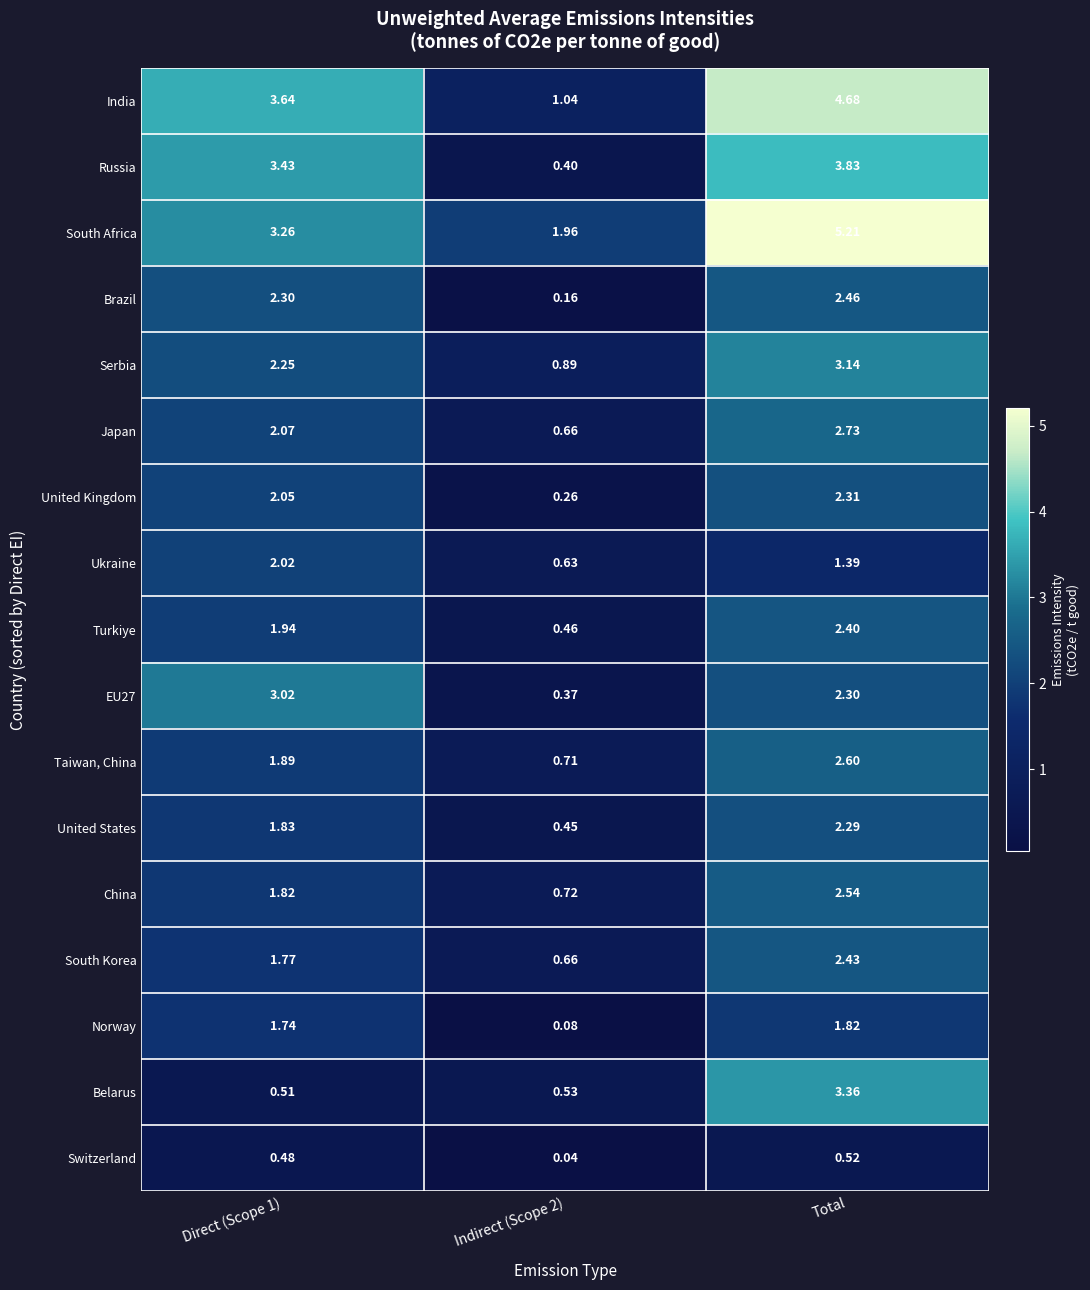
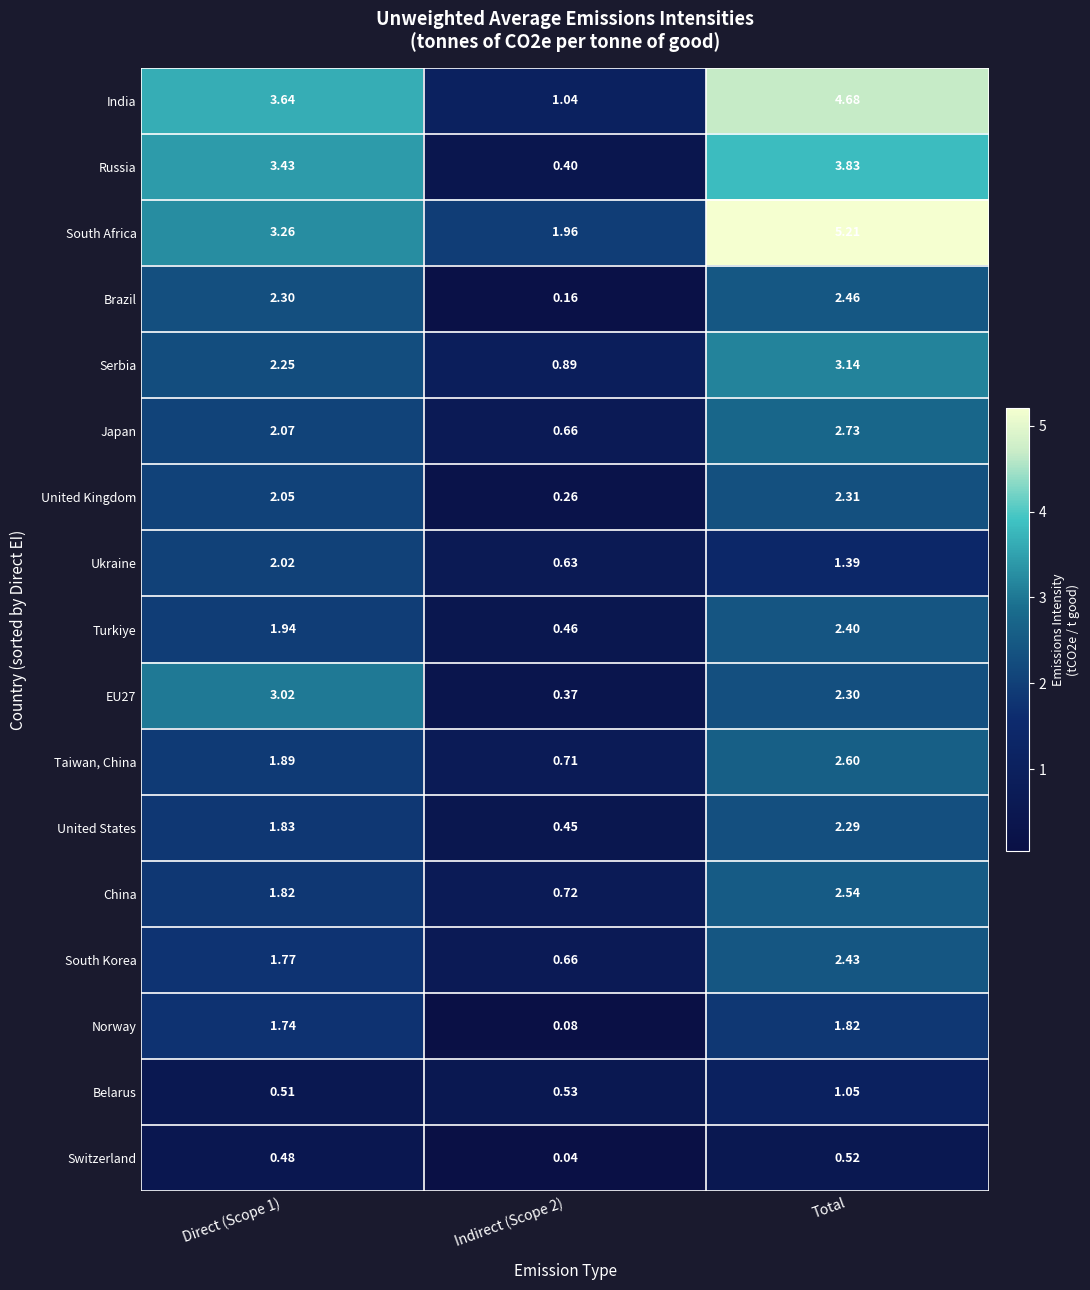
Belarus, Total: 3.36 -> 1.05
